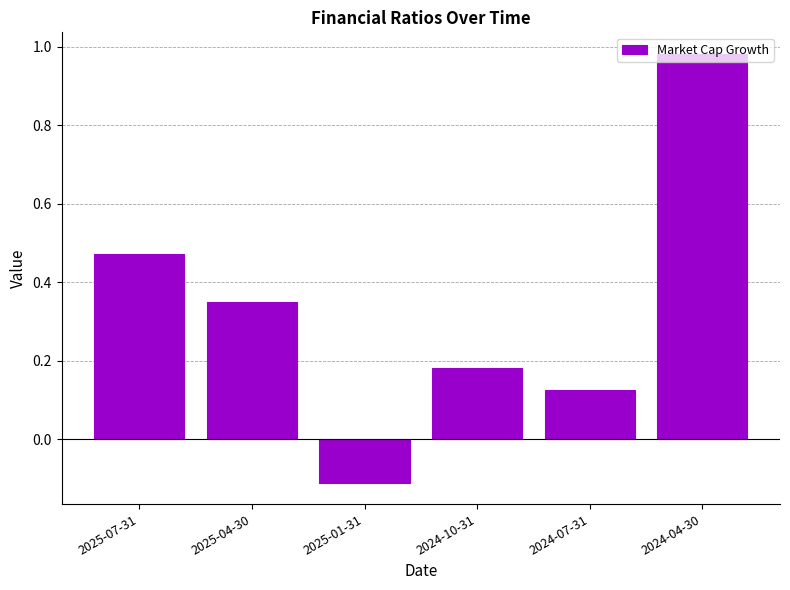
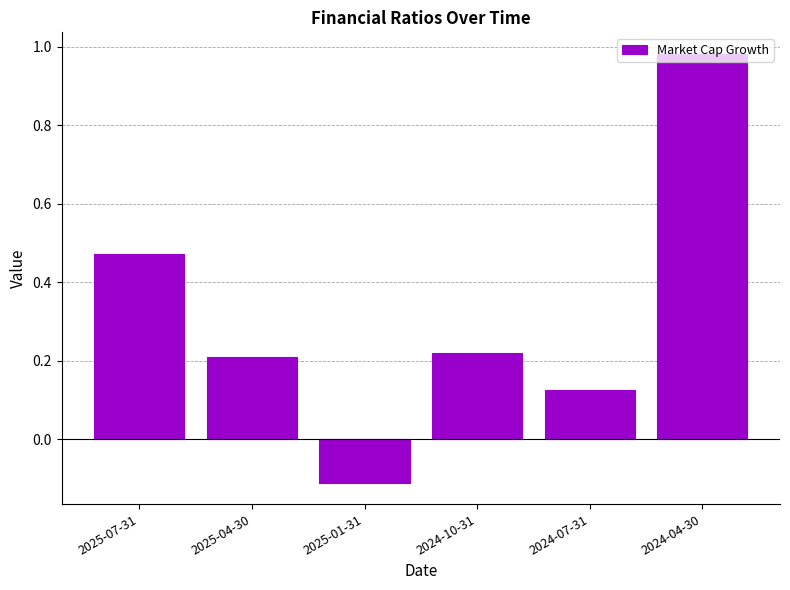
2025-04-30: 0.35 -> 0.21
2024-10-31: 0.18 -> 0.22
